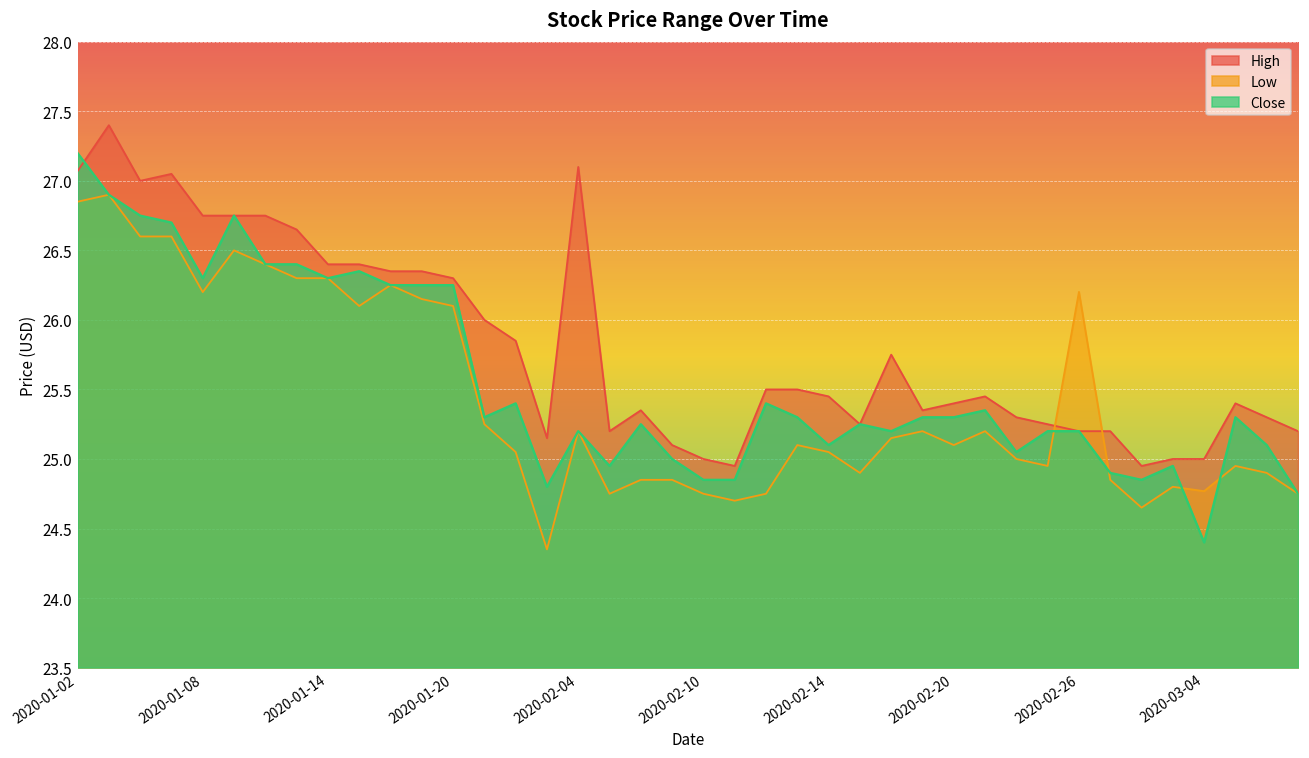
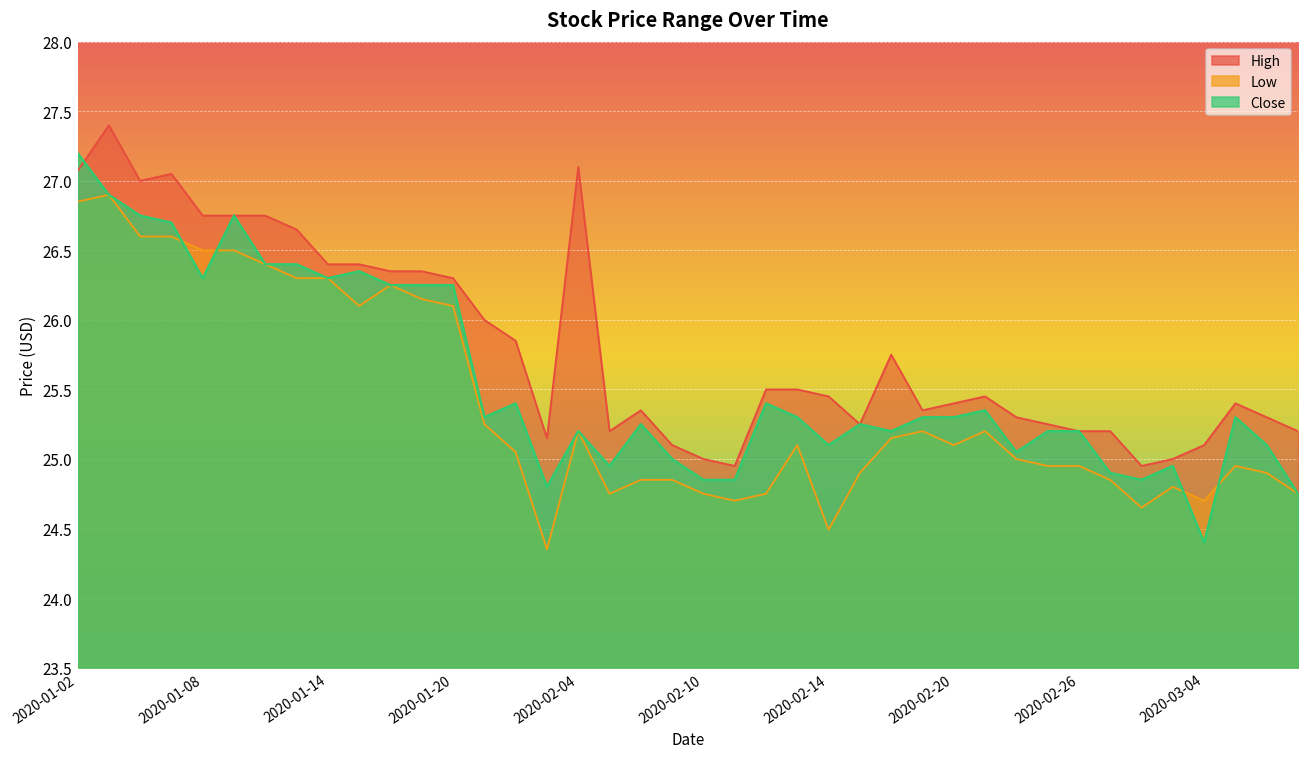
Low, 2020-01-08: 26.2 -> 26.5
Low, 2020-02-14: 25.05 -> 24.49
Low, 2020-02-26: 26.20 -> 24.95
High, 2020-03-04: 25.0 -> 25.1
Low, 2020-03-04: 24.77 -> 24.70
